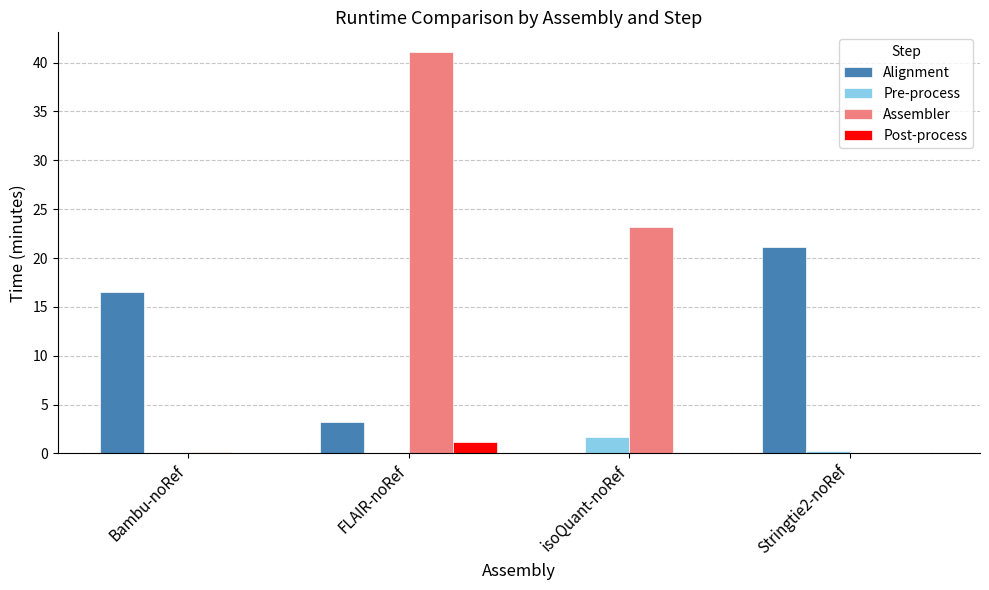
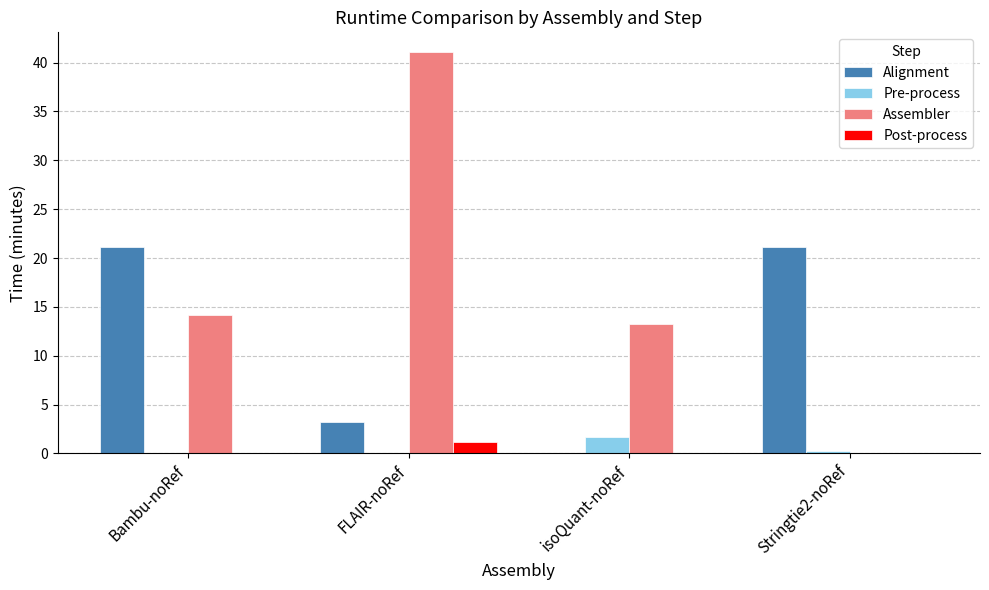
Alignment, Bambu-noRef: 17 -> 21
Assembler, Bambu-noRef: 0 -> 14
Assembler, isoQuant-noRef: 23 -> 13
